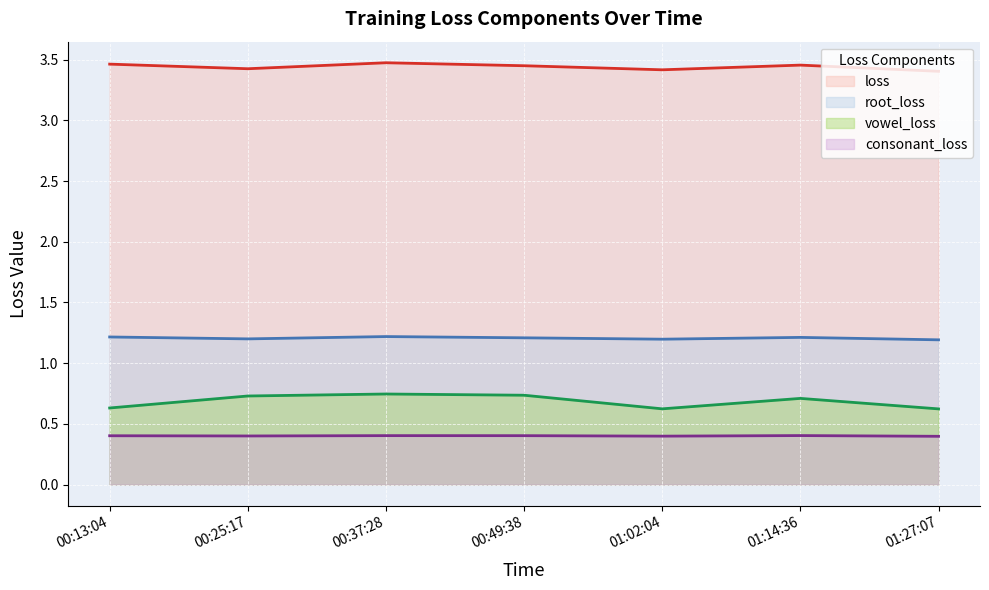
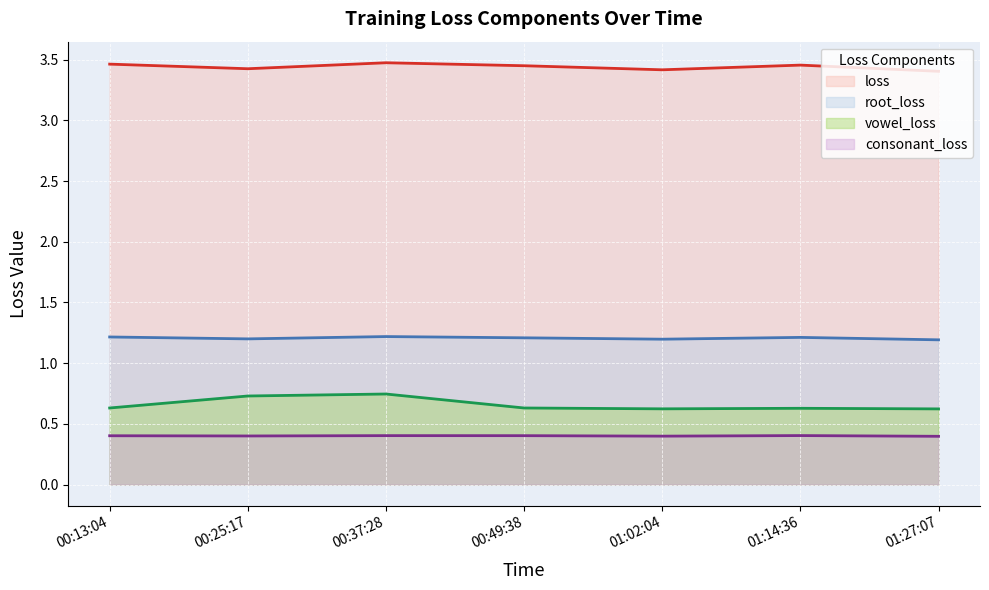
vowel_loss, 00:49:38: 0.74 -> 0.63
vowel_loss, 01:14:36: 0.71 -> 0.63
